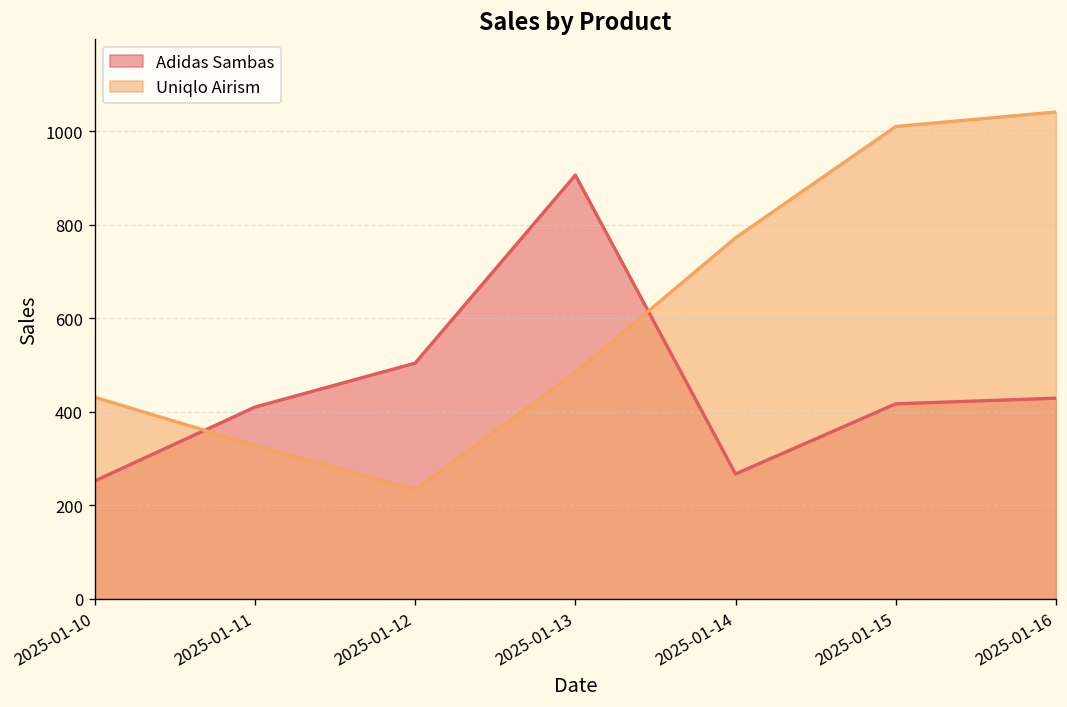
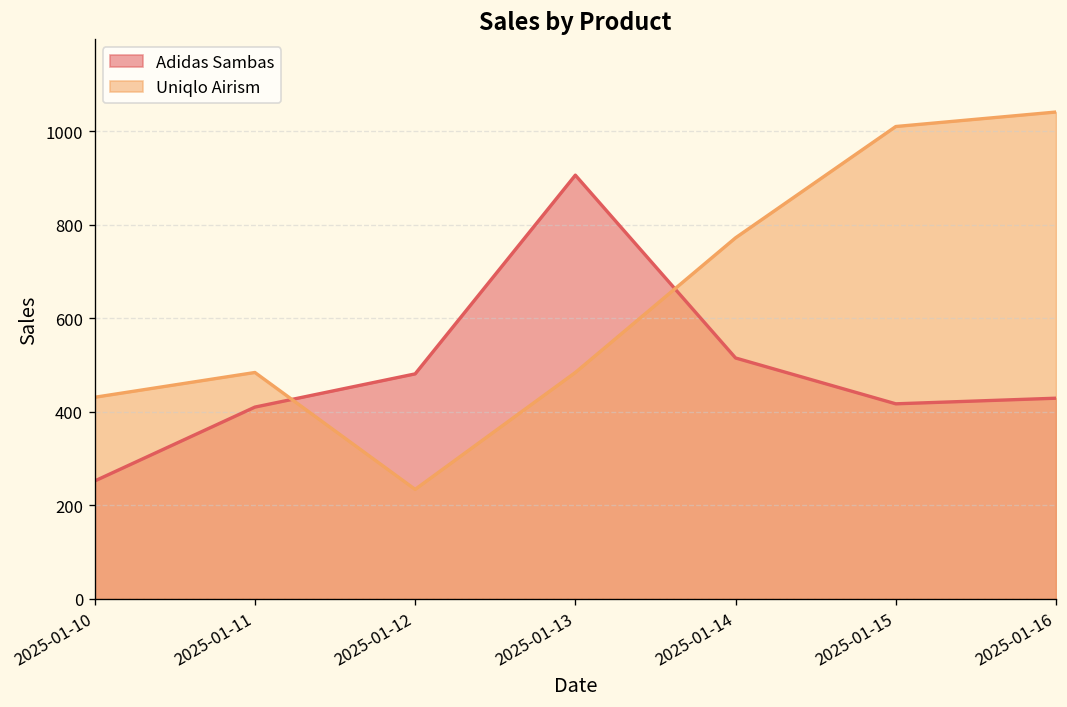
Uniqlo Airism, 2025-01-11: 330 -> 480
Adidas Sambas, 2025-01-12: 500 -> 480
Adidas Sambas, 2025-01-14: 270 -> 520
